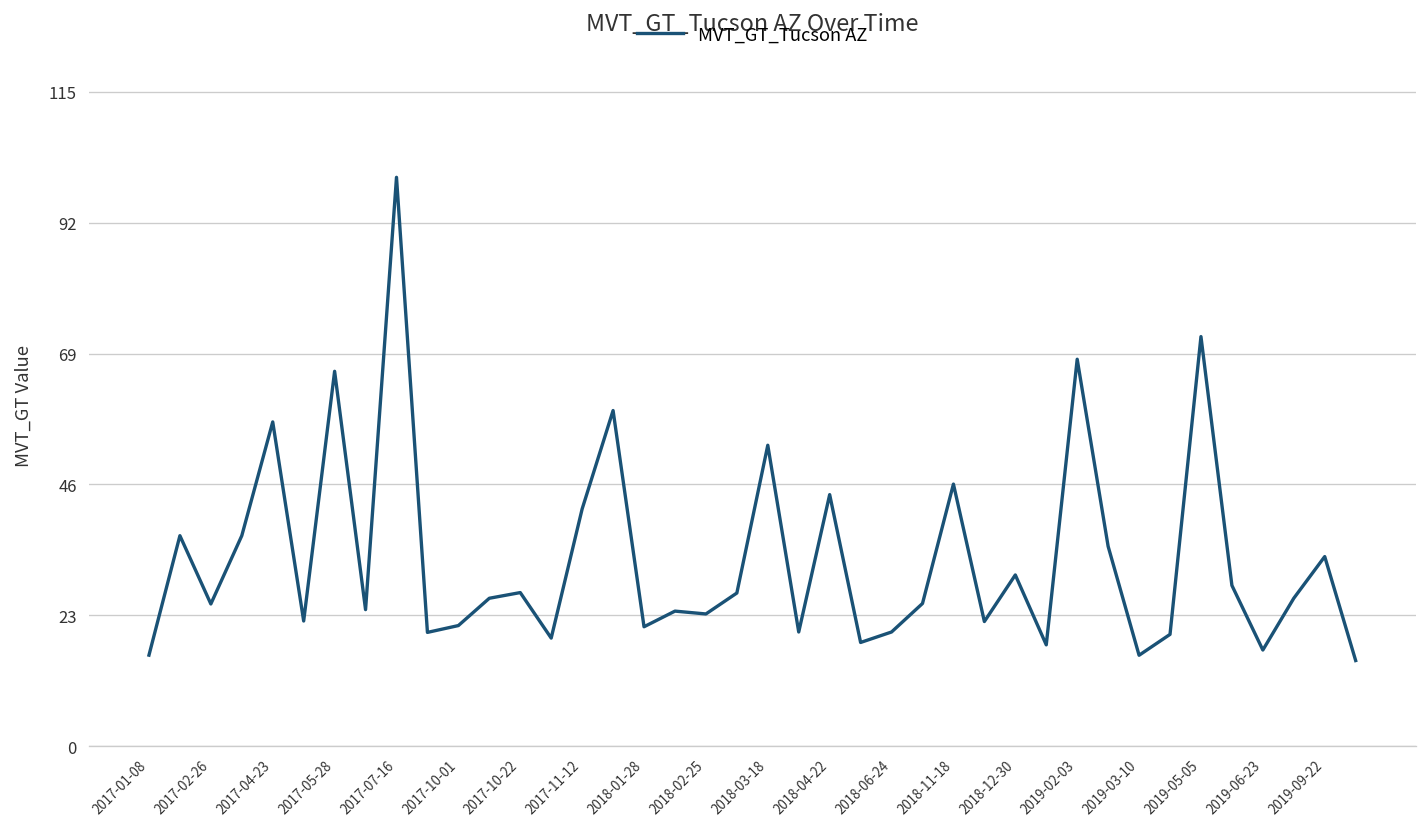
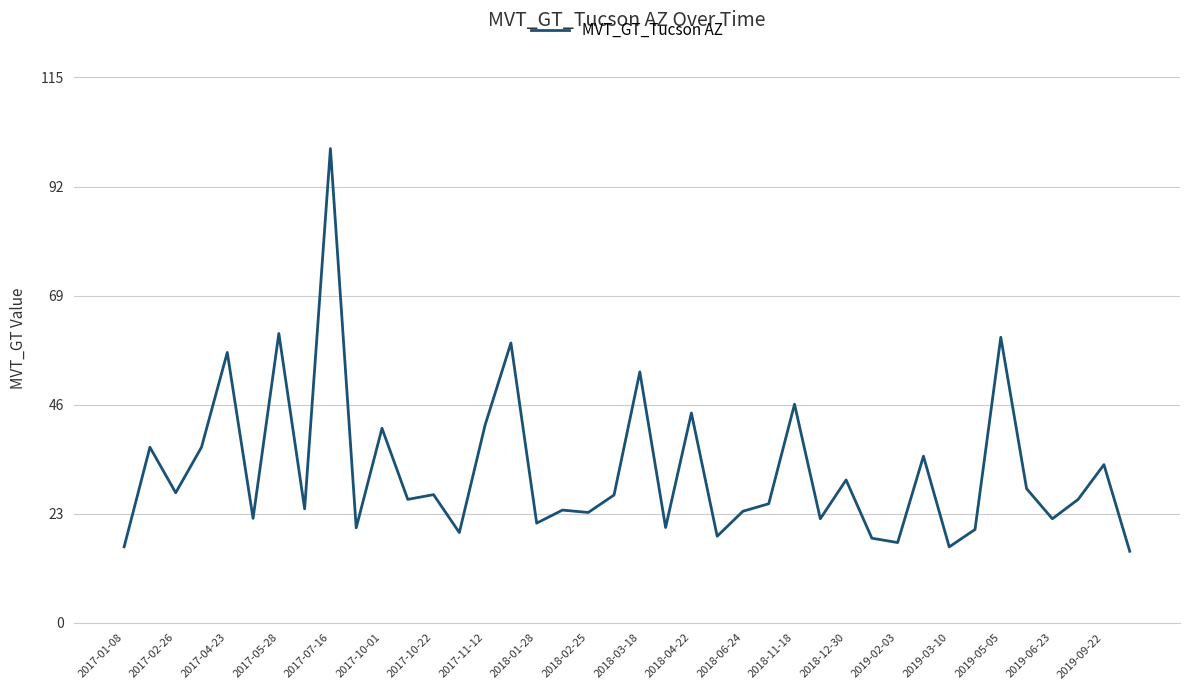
2017-02-26: 25 -> 27
2017-05-28: 66 -> 61
2017-10-01: 21 -> 41
2018-06-24: 20 -> 24
2019-02-03: 68 -> 17
2019-05-05: 72 -> 60
2019-06-23: 17 -> 22
